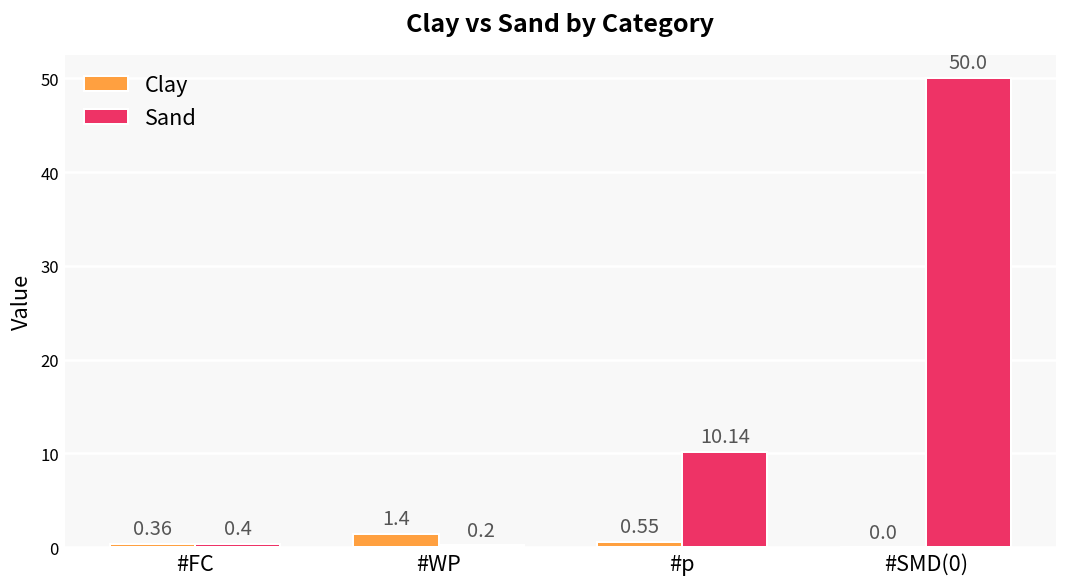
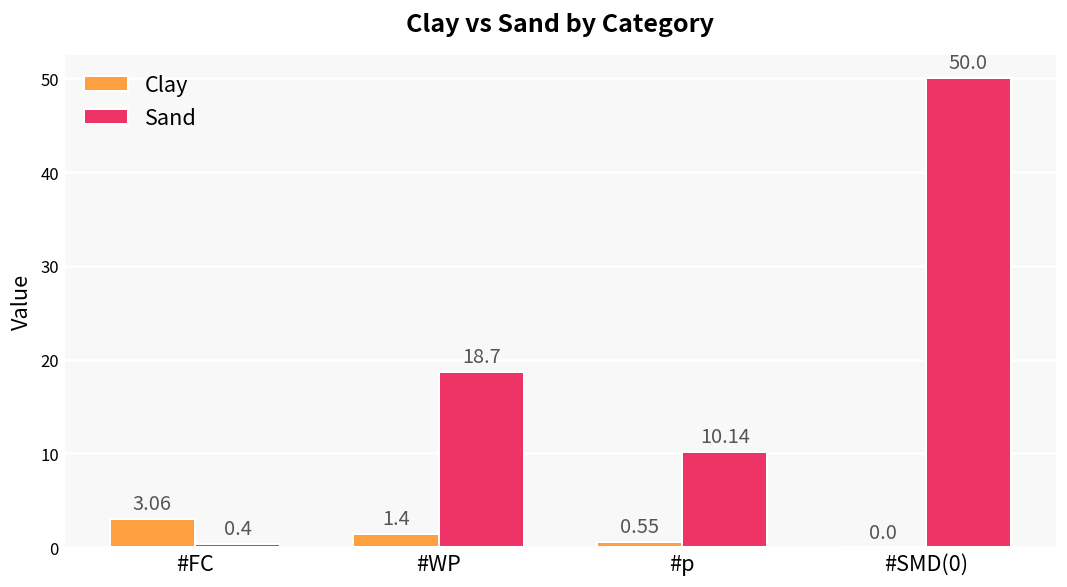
Clay, #FC: 0.36 -> 3.06
Sand, #WP: 0.2 -> 18.7
